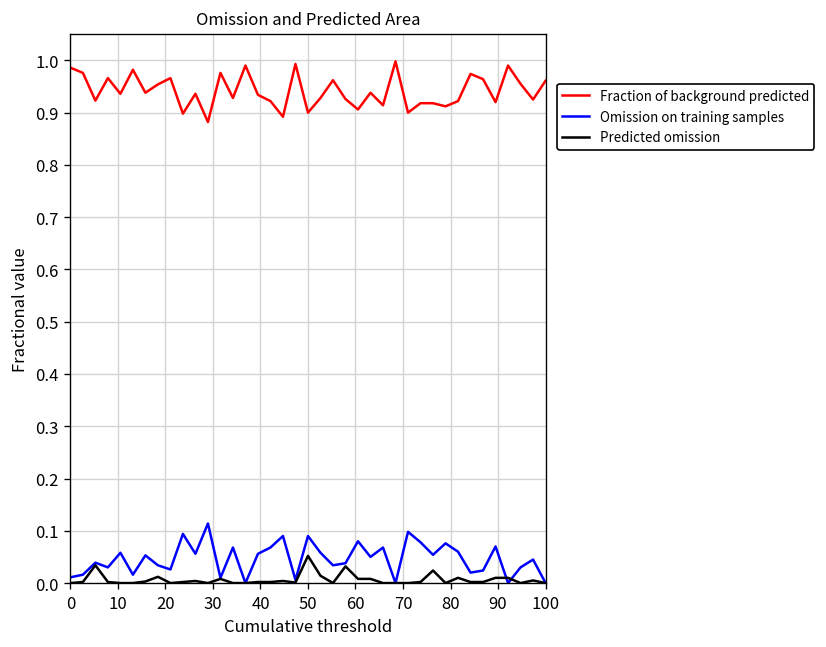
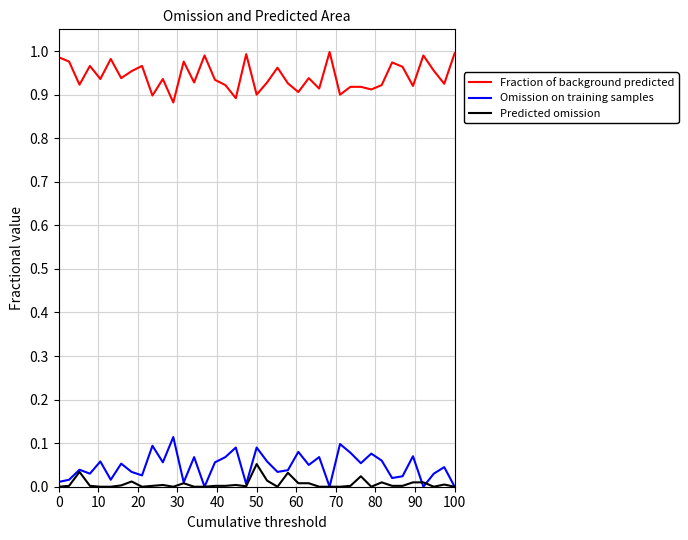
Fraction of background predicted, 100: 0.96 -> 1.00
